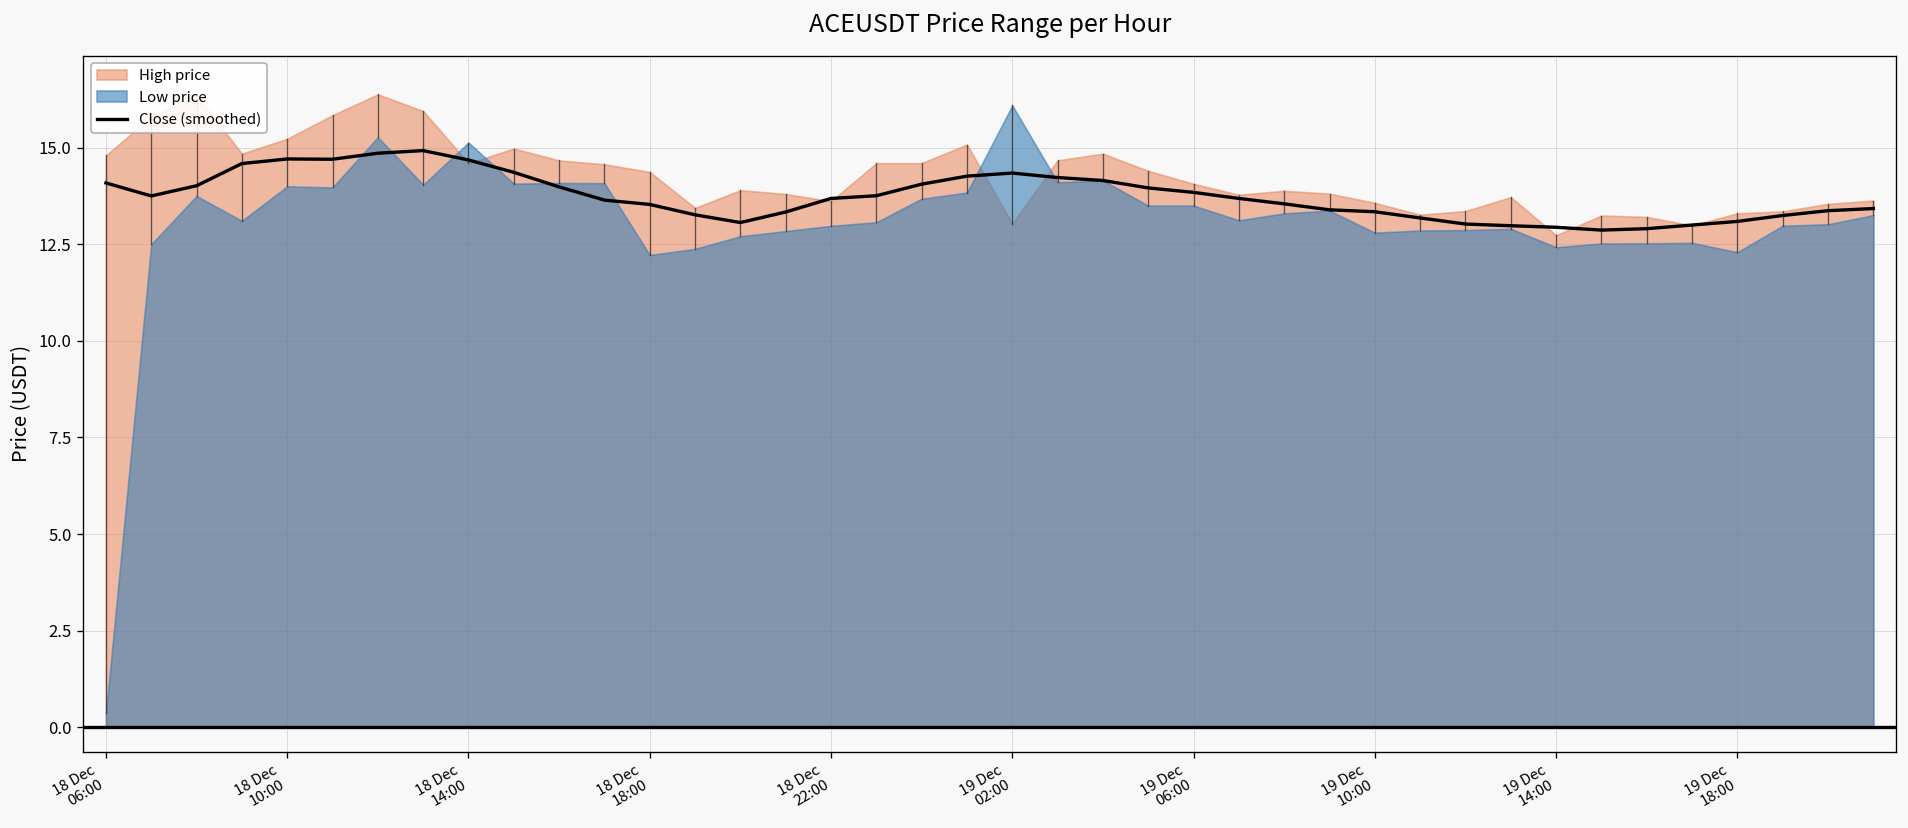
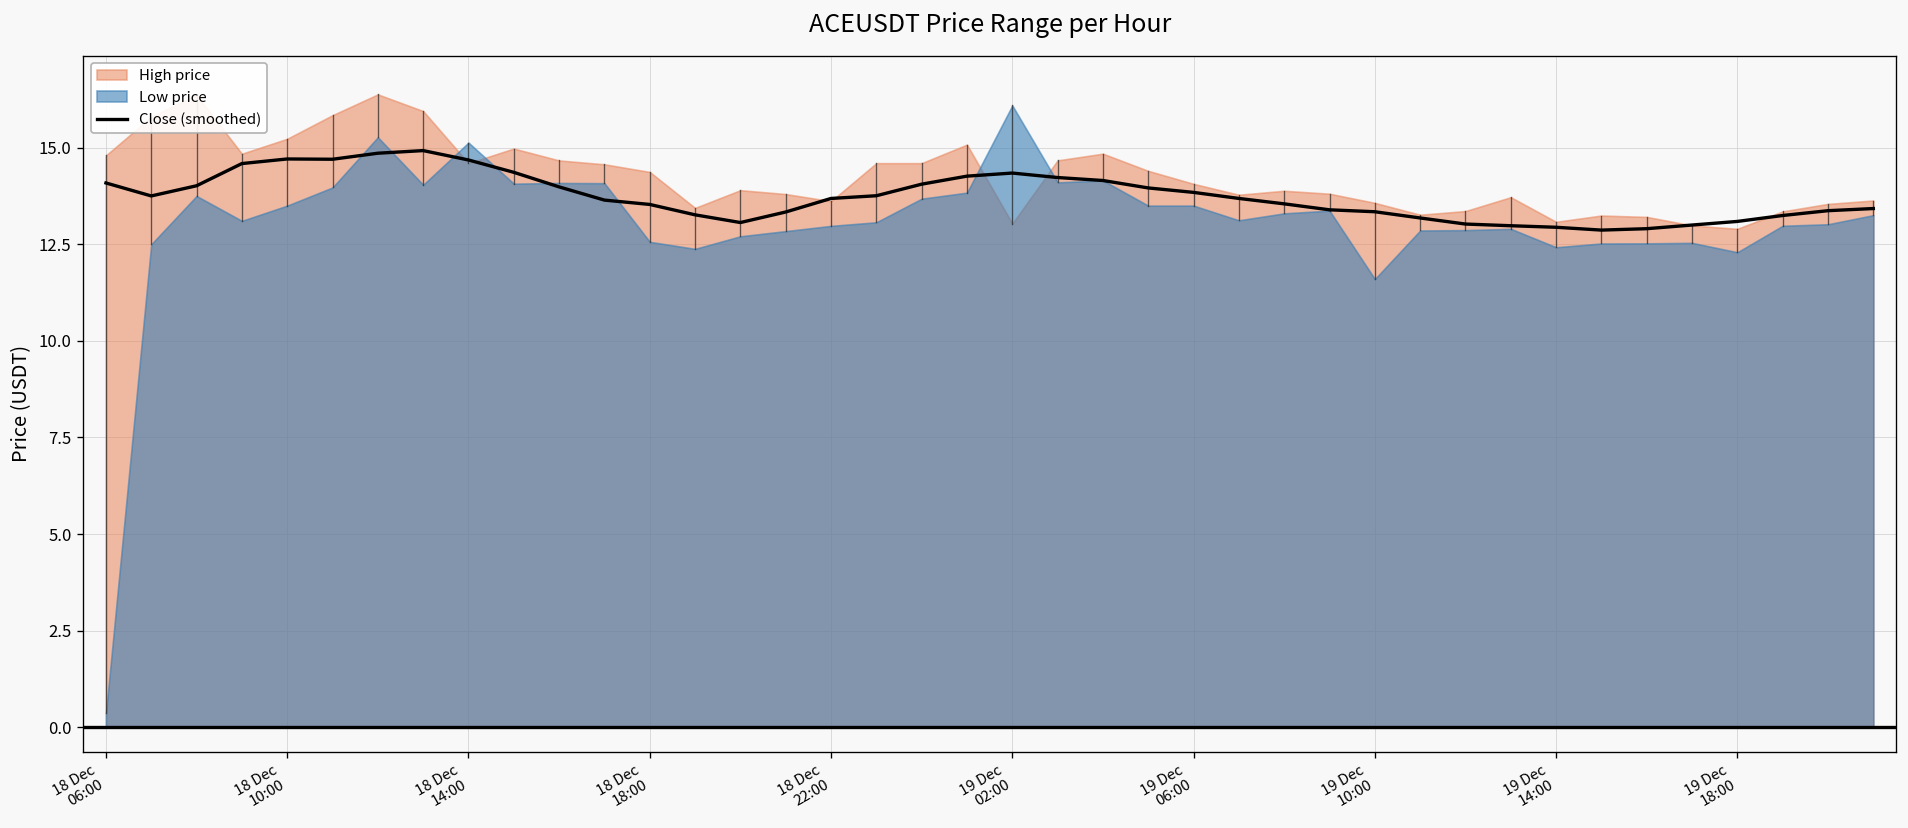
Low price, 18 Dec 10:00: 14.0 -> 13.5
Low price, 18 Dec 18:00: 12.2 -> 12.6
Low price, 19 Dec 10:00: 12.8 -> 11.6
High price, 19 Dec 14:00: 12.7 -> 13.1
High price, 19 Dec 18:00: 13.3 -> 12.9
